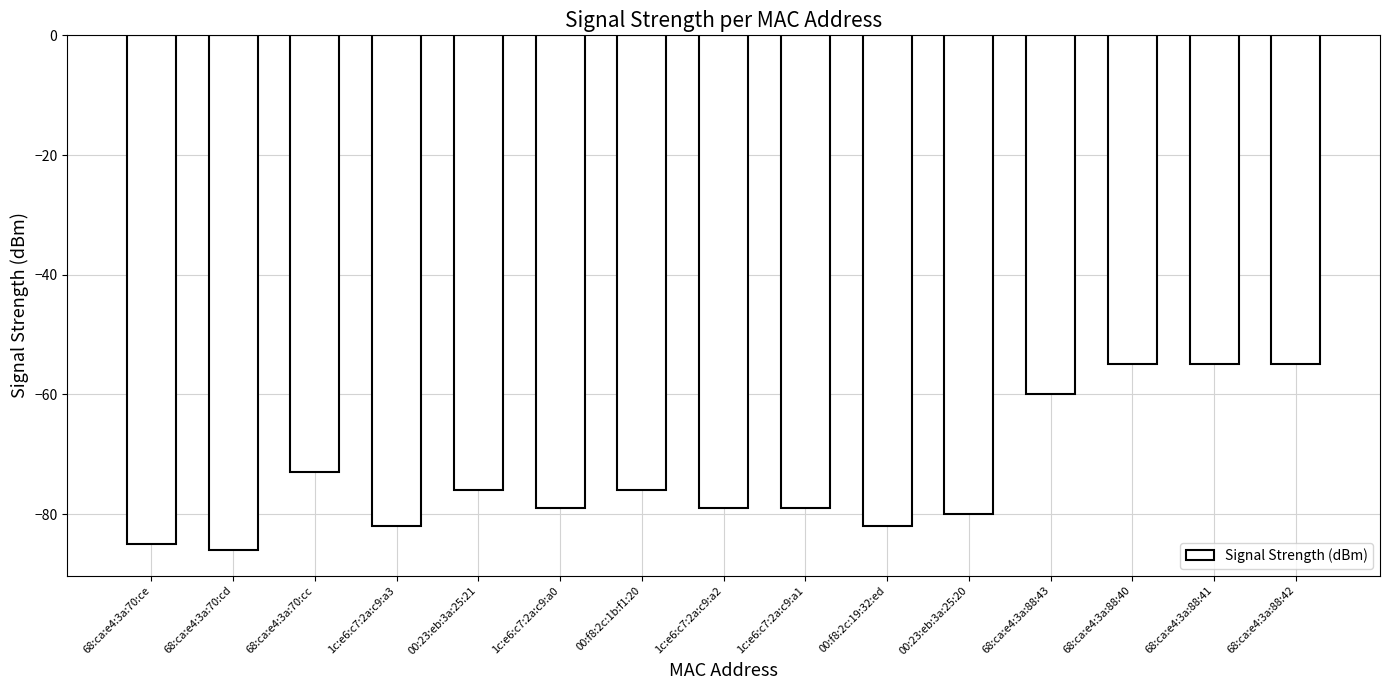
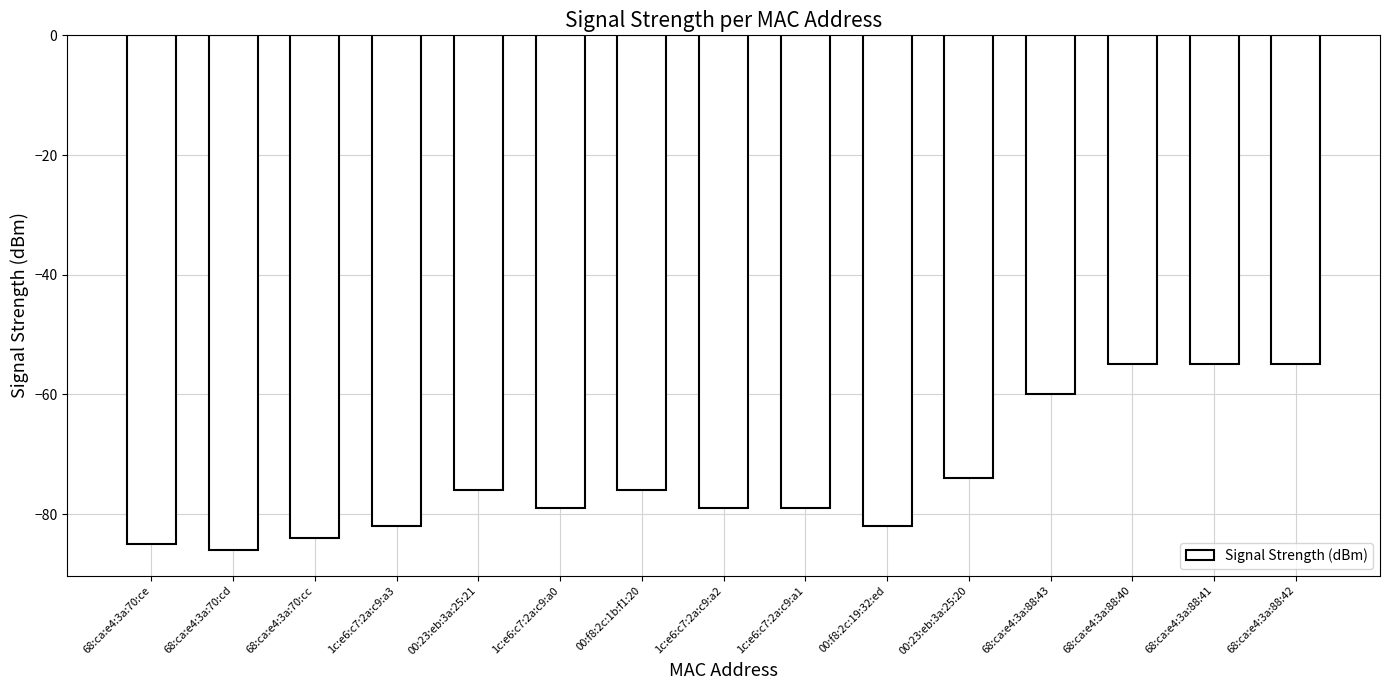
68:ca:e4:3a:70:cc: -73 -> -84
00:23:eb:3a:25:20: -80 -> -74
